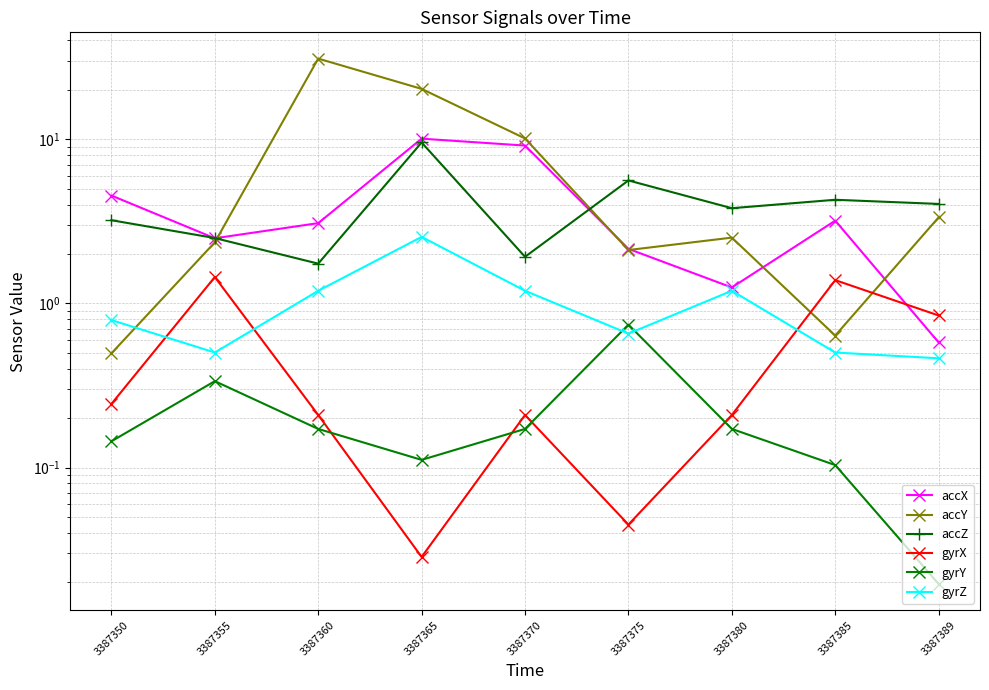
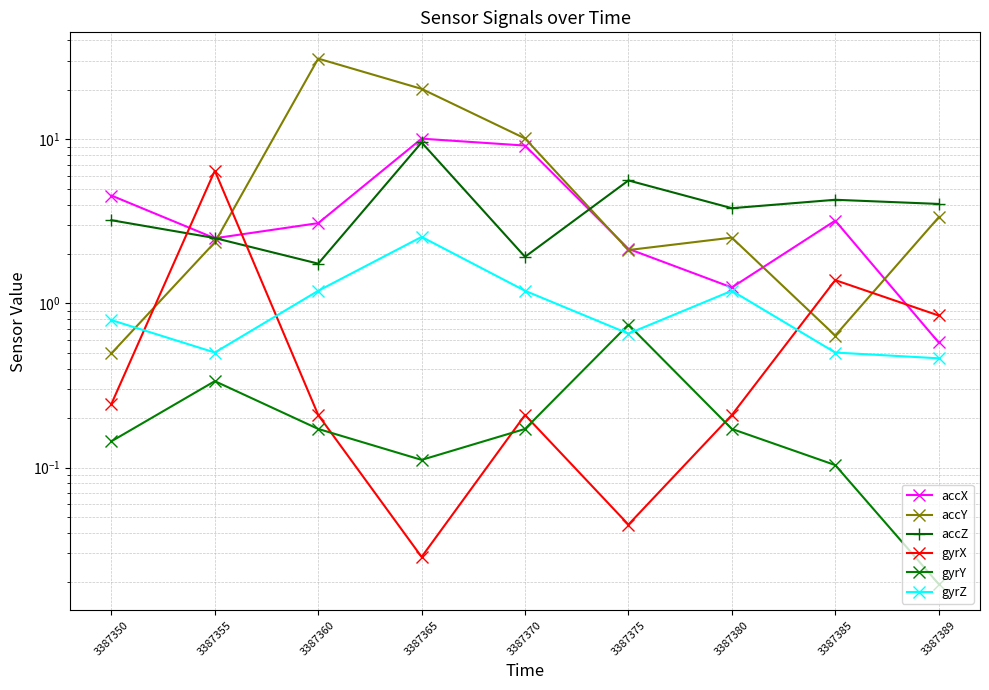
gyrX, 3387355: 1.4 -> 6.4
